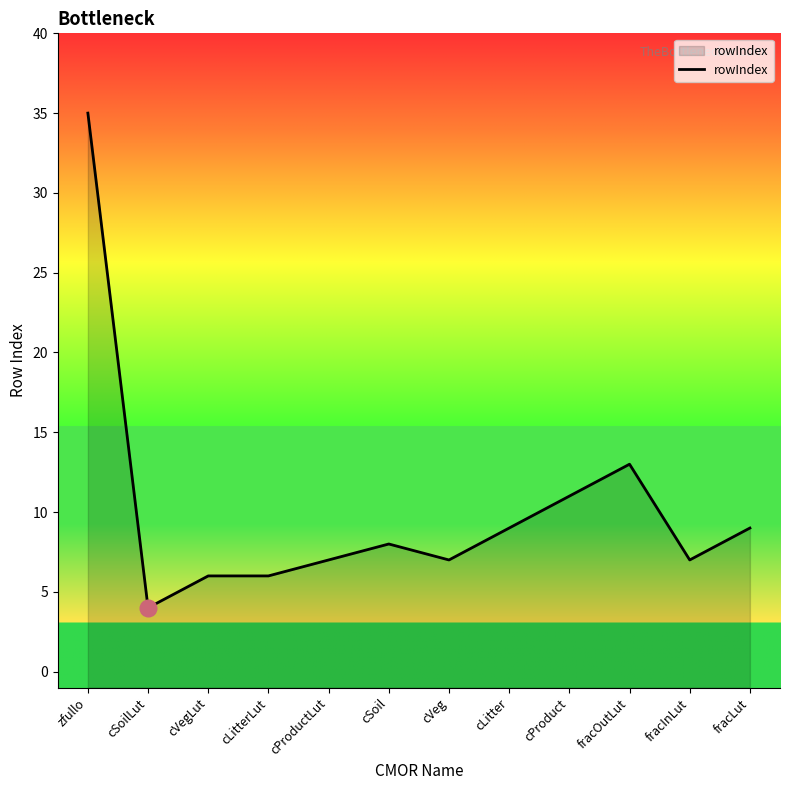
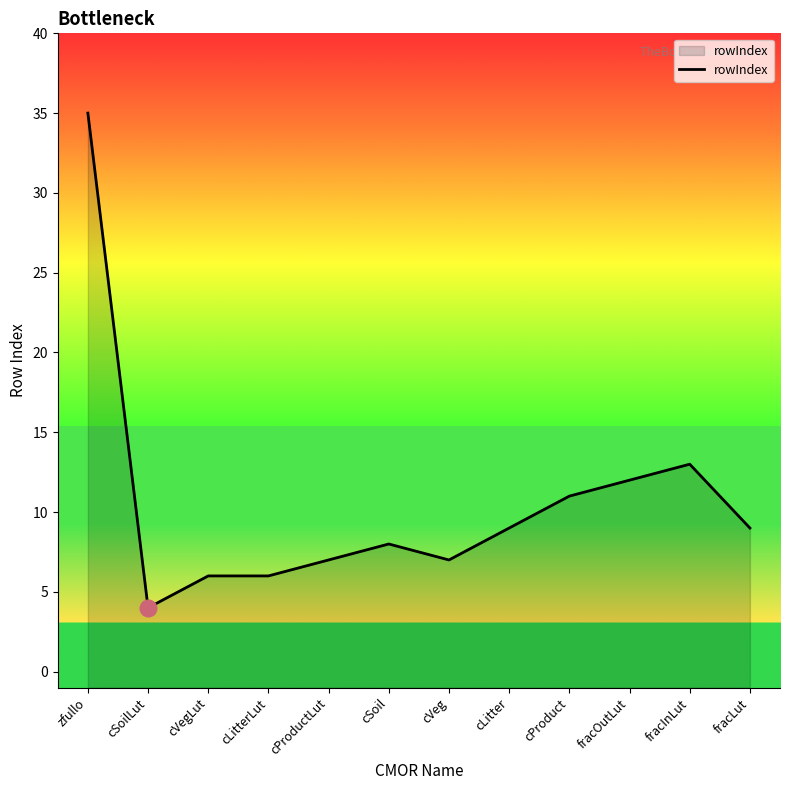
rowIndex, fracOutLut: 13 -> 12
rowIndex, fracInLut: 7 -> 13
